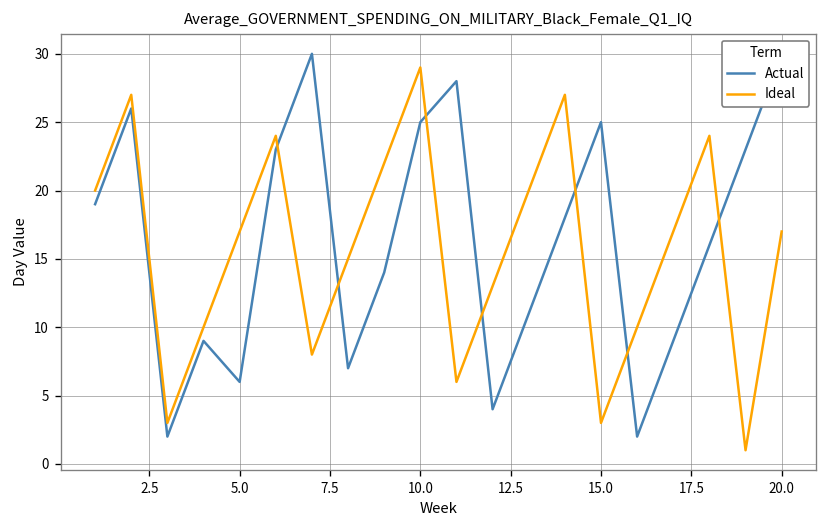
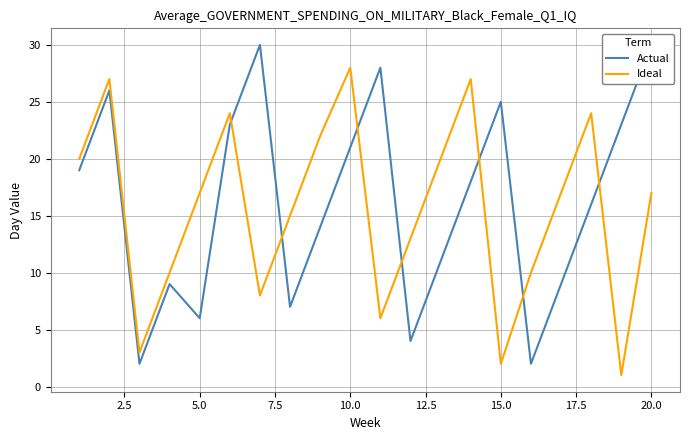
Actual, 10.0: 25 -> 21
Ideal, 10.0: 29 -> 28
Ideal, 15.0: 3 -> 2
